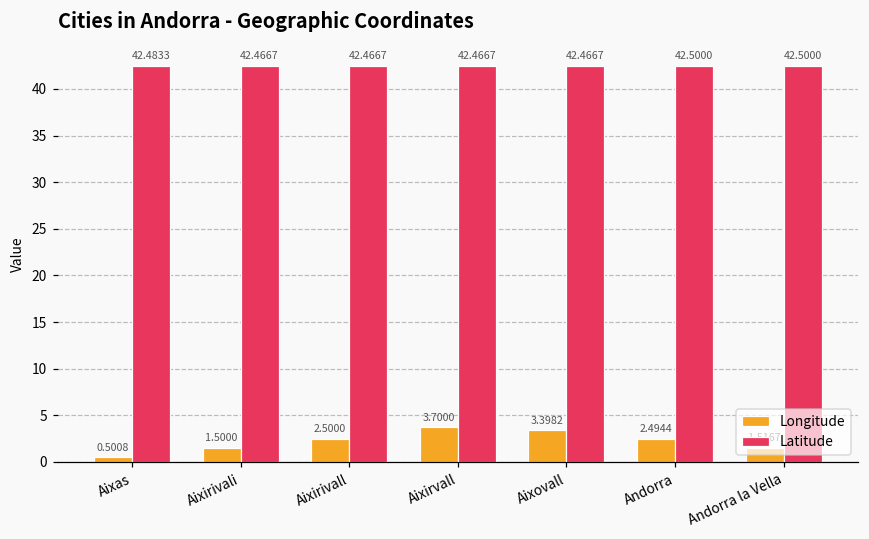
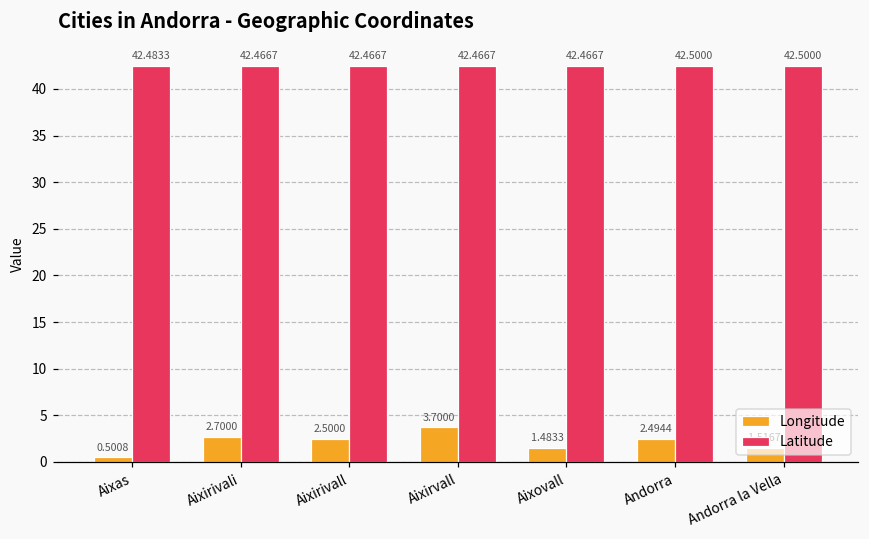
Longitude, Aixirivali: 1.5000 -> 2.7000
Longitude, Aixovall: 3.3982 -> 1.4833
